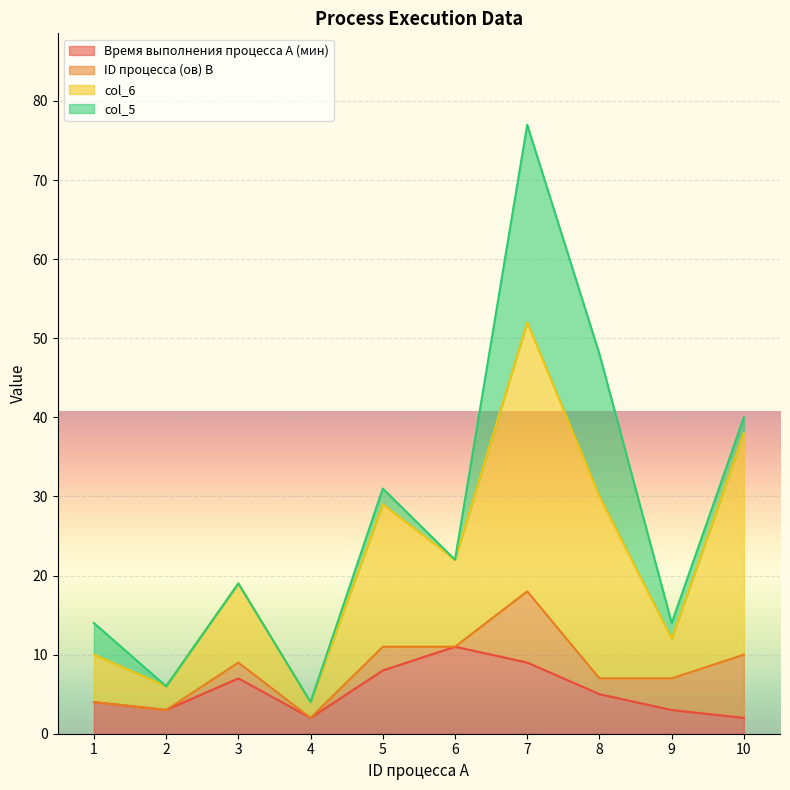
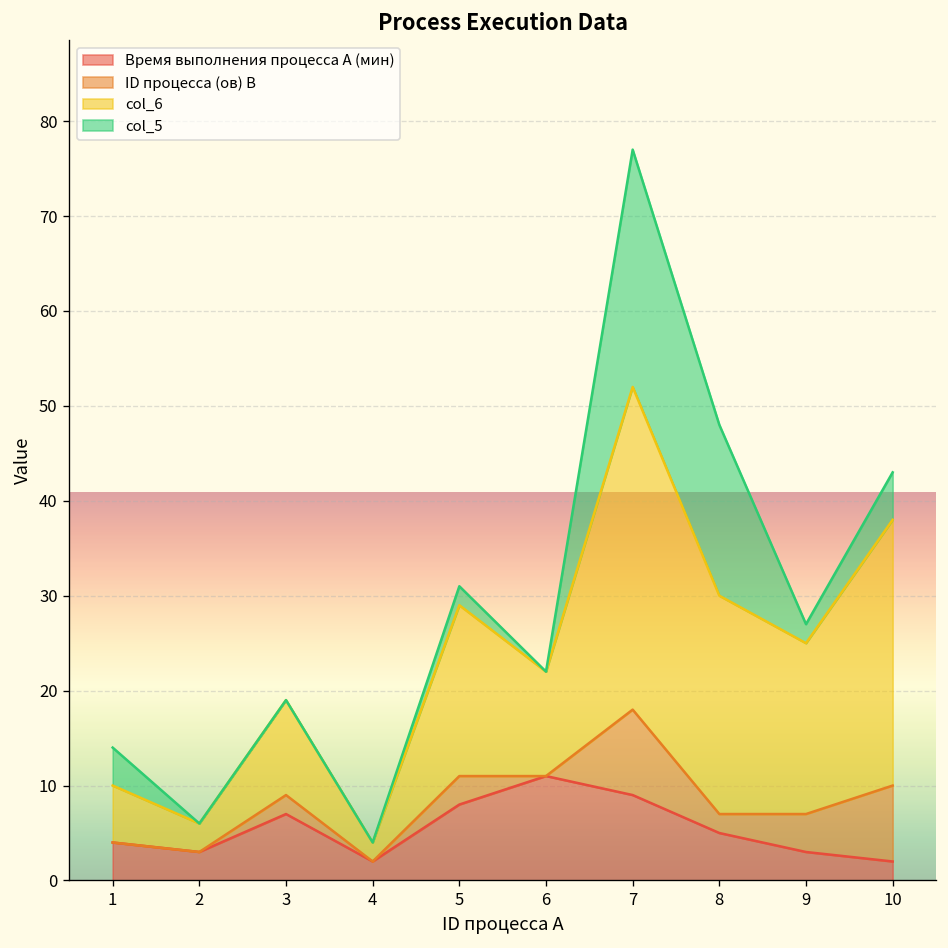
col_6, 9: 5 -> 18
col_5, 10: 2 -> 5
